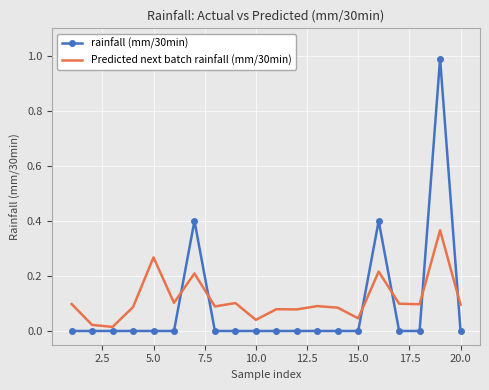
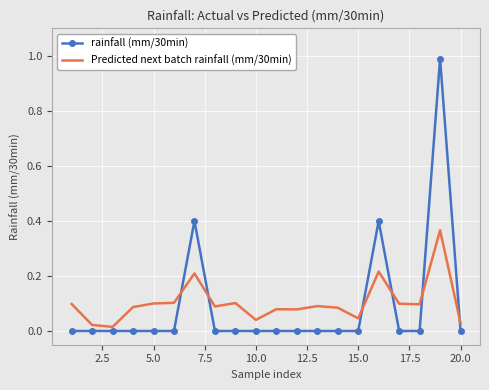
Predicted next batch rainfall (mm/30min), 5.0: 0.27 -> 0.10
Predicted next batch rainfall (mm/30min), 20.0: 0.10 -> 0.03
